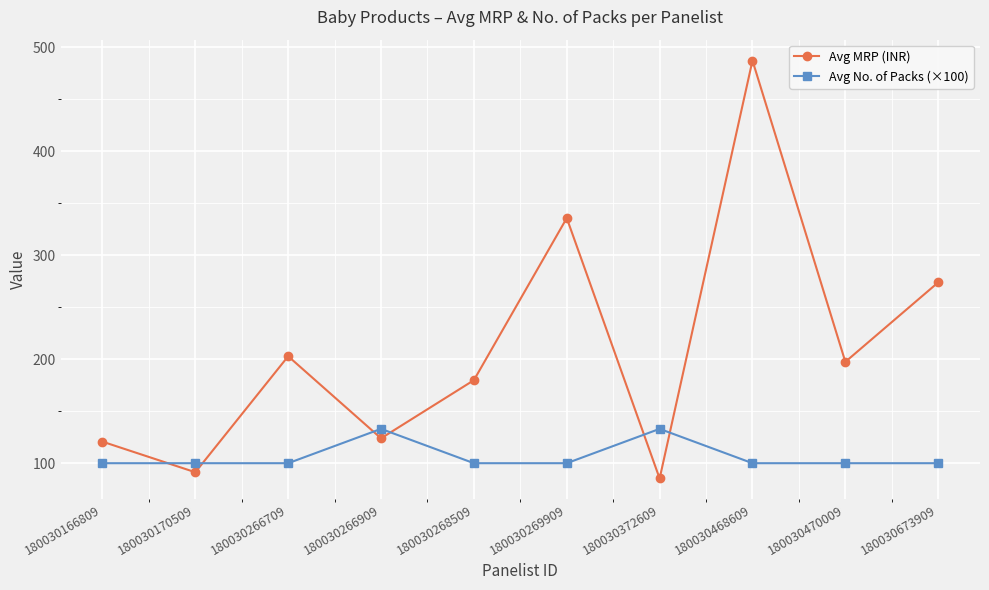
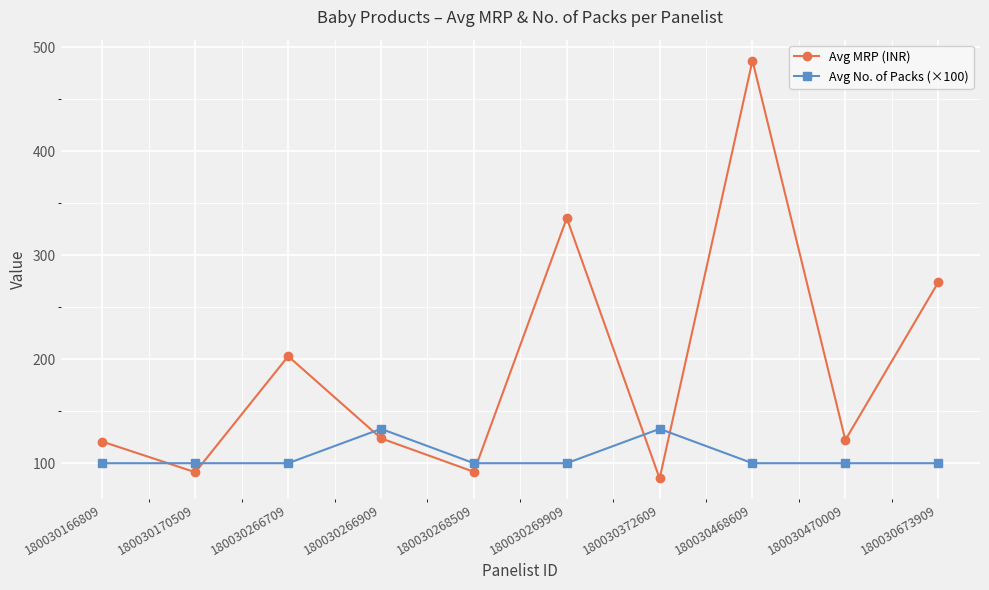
Avg MRP (INR), 180030268509: 180 -> 92
Avg MRP (INR), 180030470009: 197 -> 122
